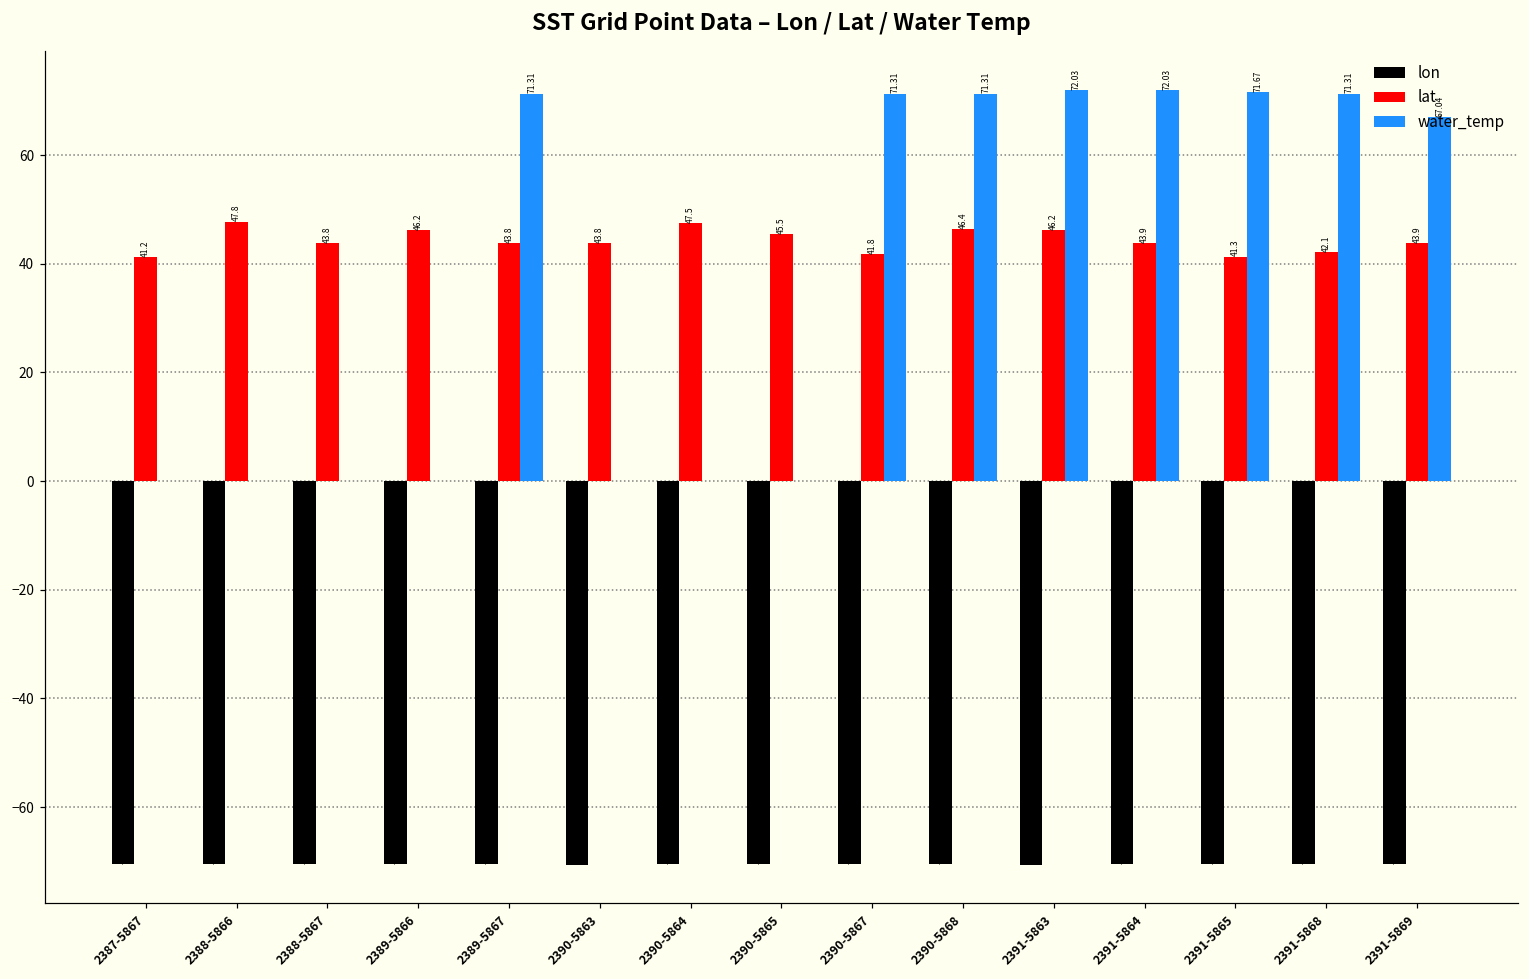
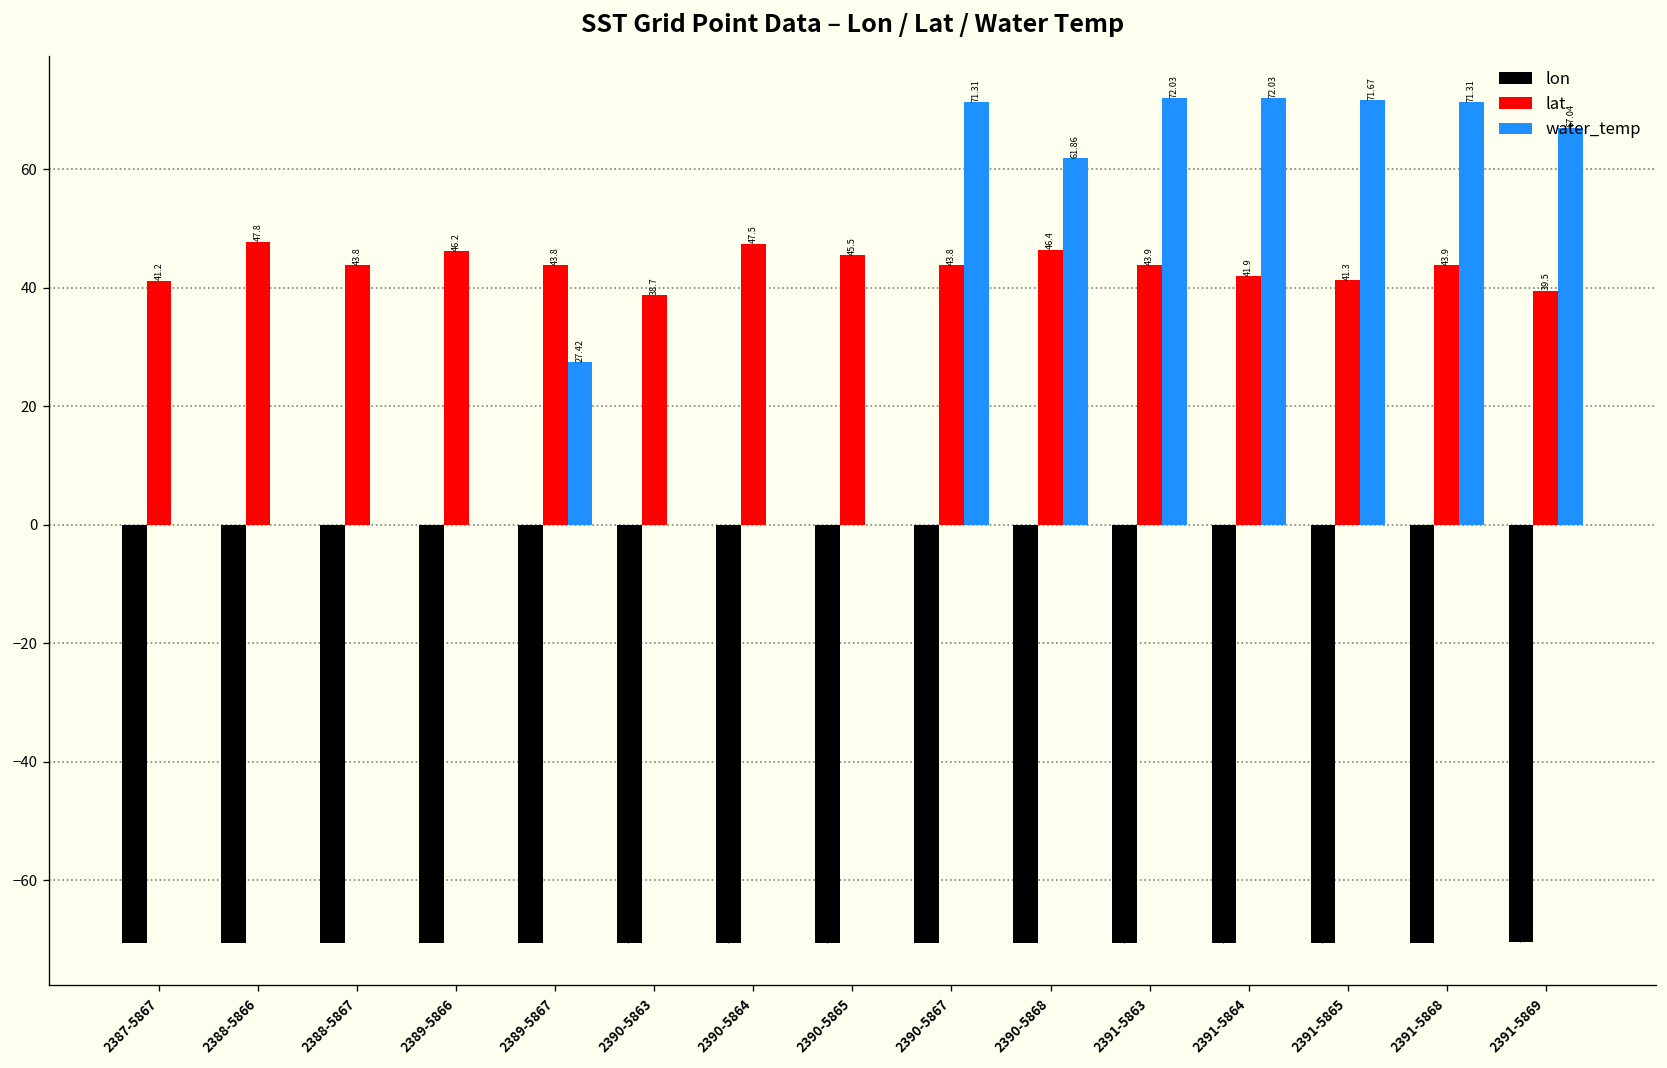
water_temp, 2389-5867: 71.31 -> 27.42
lat, 2390-5863: 43.8 -> 38.7
lat, 2390-5867: 41.8 -> 43.8
water_temp, 2390-5868: 71.31 -> 61.86
lat, 2391-5863: 46.2 -> 43.9
lat, 2391-5864: 43.9 -> 41.9
lat, 2391-5868: 42.1 -> 43.9
lat, 2391-5869: 43.9 -> 39.5
